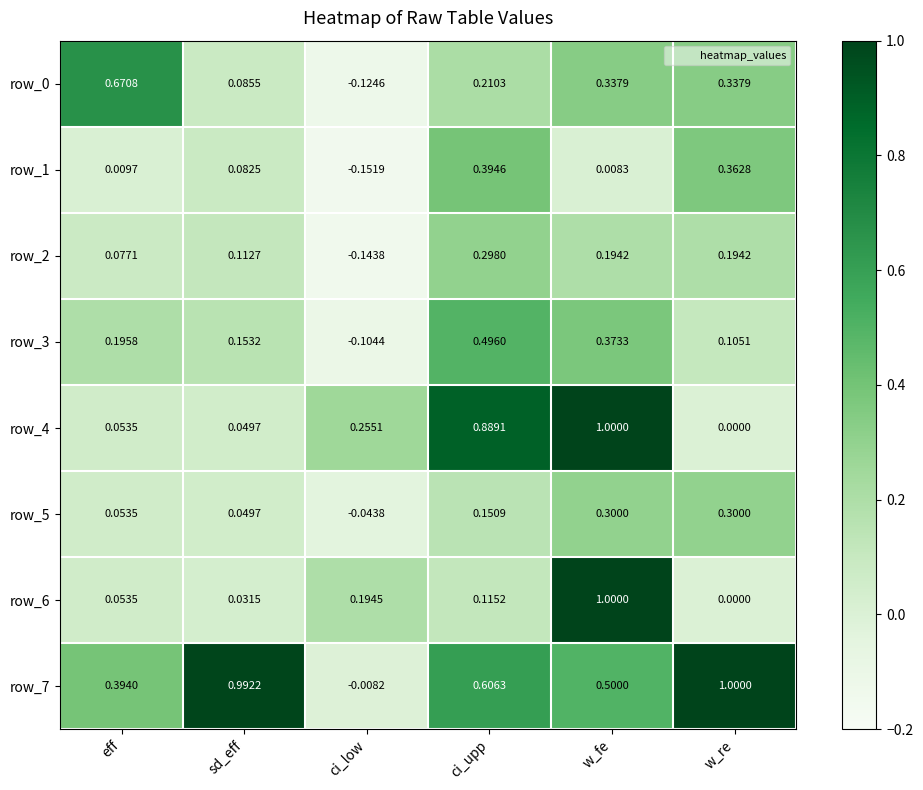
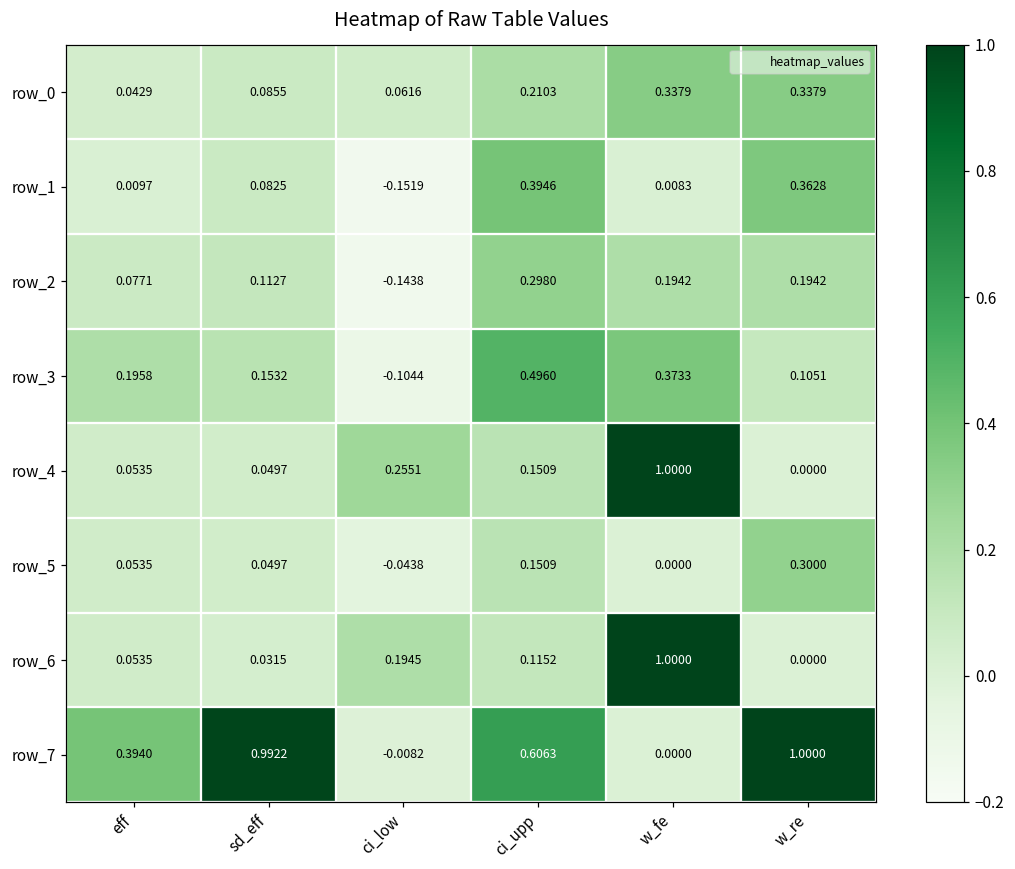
row_0, eff: 0.6708 -> 0.0429
row_0, ci_low: -0.1246 -> 0.0616
row_4, ci_upp: 0.8891 -> 0.1509
row_5, w_fe: 0.3000 -> 0.0000
row_7, w_fe: 0.5000 -> 0.0000
